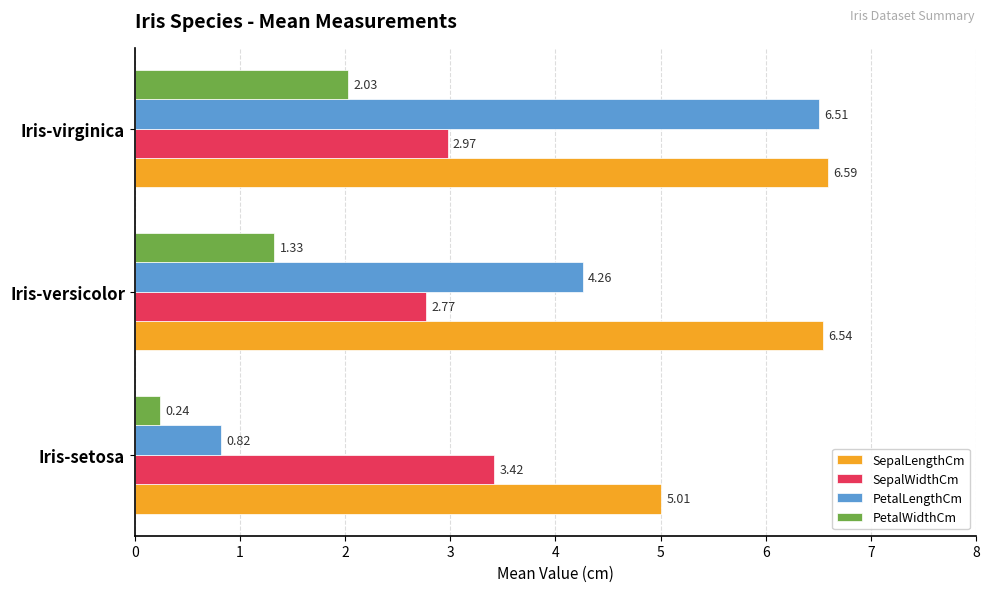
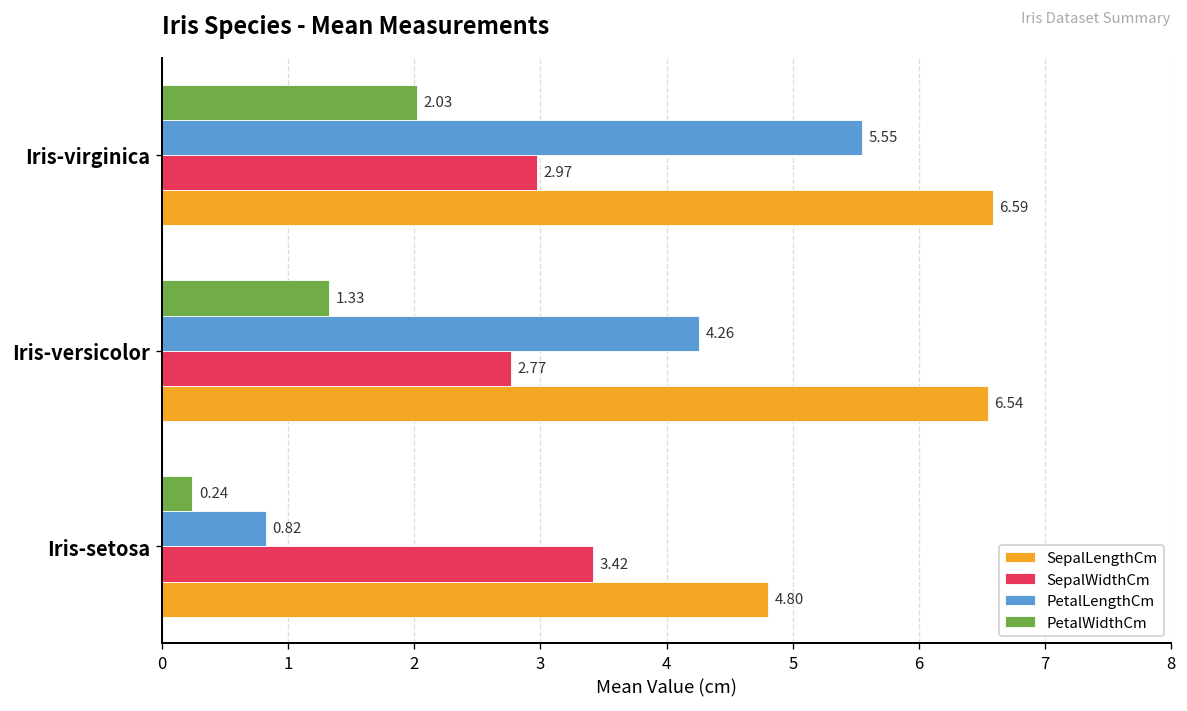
PetalLengthCm, Iris-virginica: 6.51 -> 5.55
SepalLengthCm, Iris-setosa: 5.01 -> 4.80
